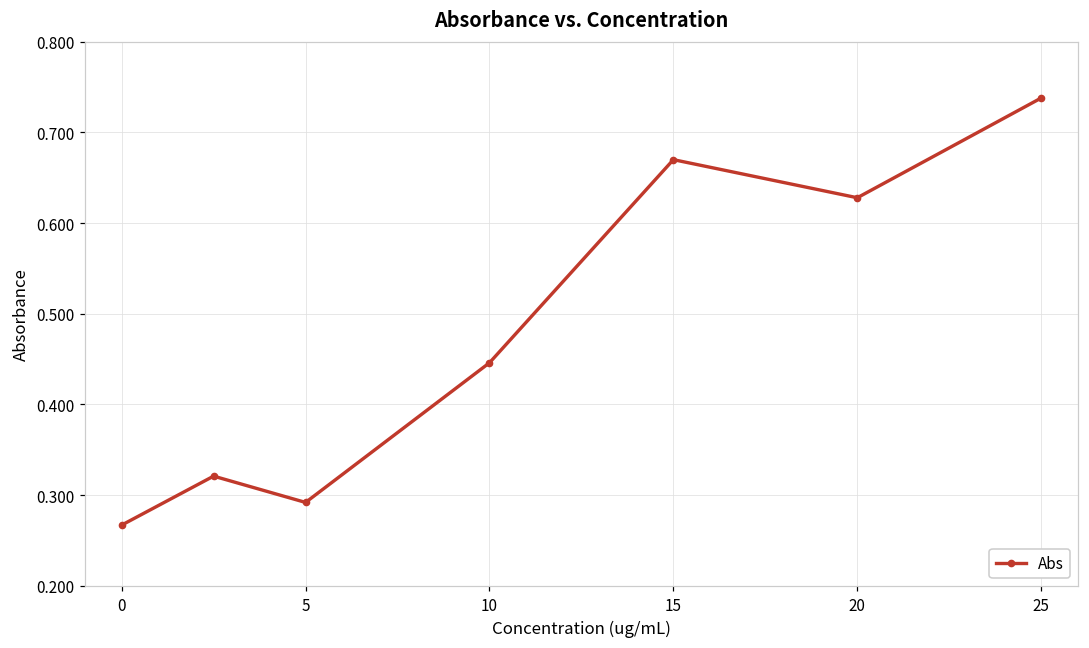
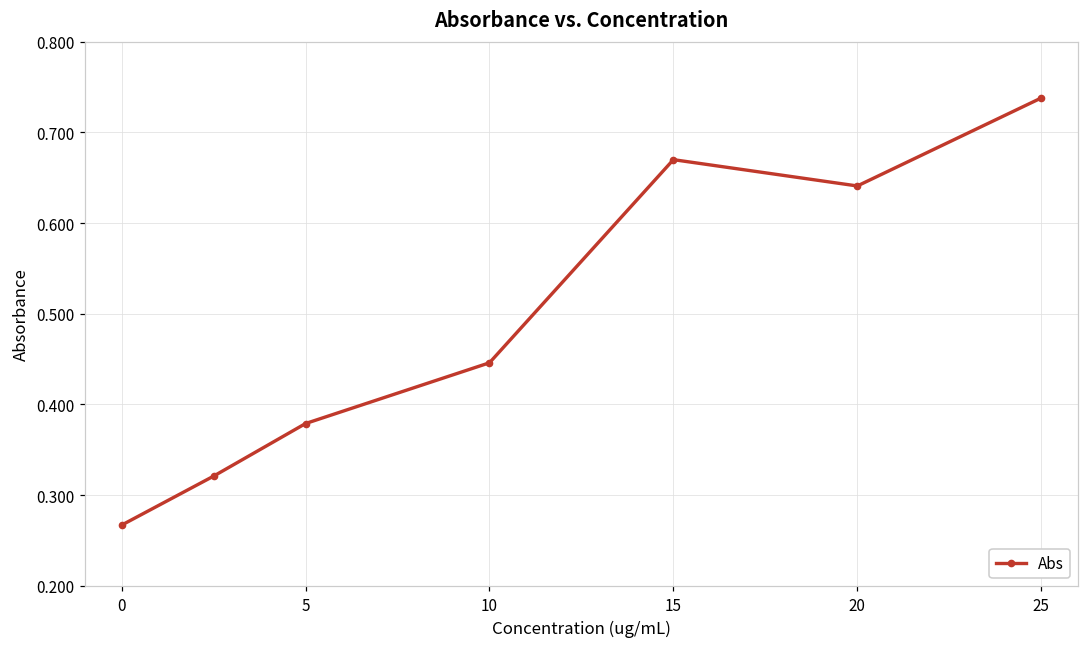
5: 0.29 -> 0.38
20: 0.63 -> 0.64
